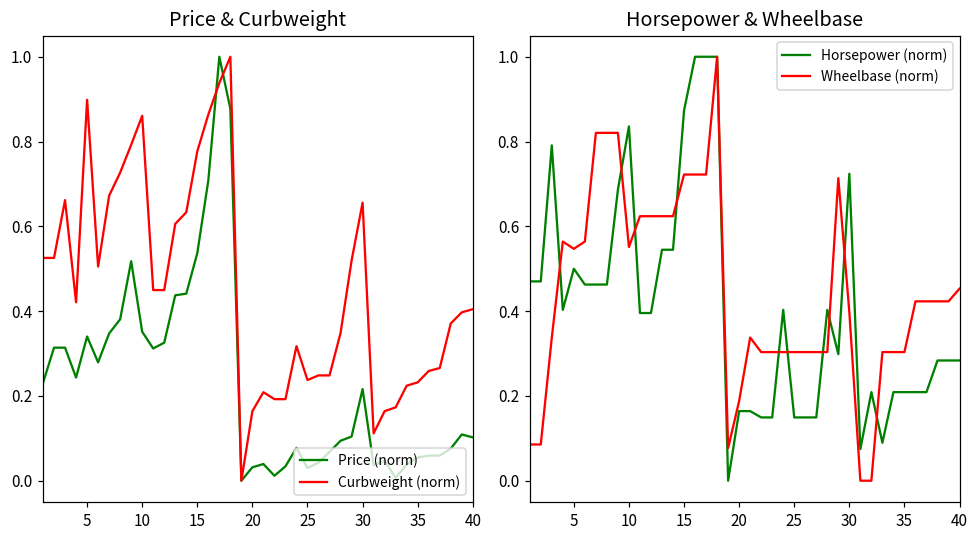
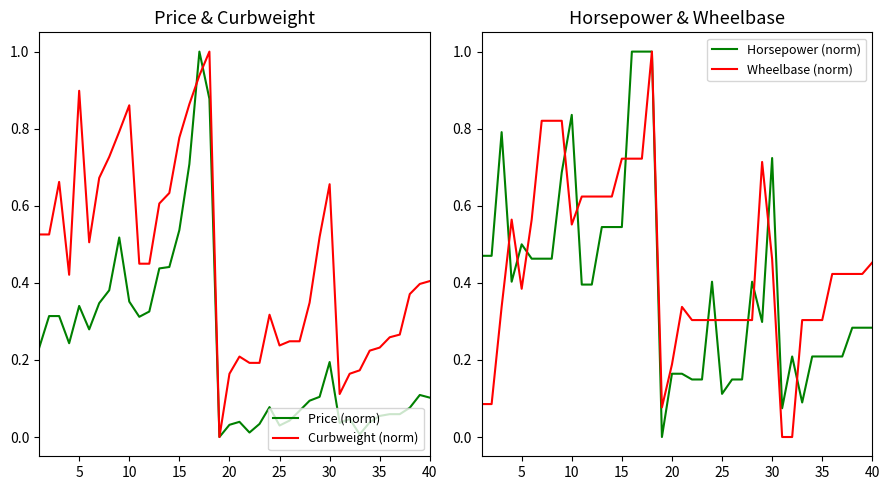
Price & Curbweight, Price (norm), 30: 0.22 -> 0.19
Horsepower & Wheelbase, Wheelbase (norm), 5: 0.55 -> 0.38
Horsepower & Wheelbase, Horsepower (norm), 15: 0.87 -> 0.54
Horsepower & Wheelbase, Horsepower (norm), 25: 0.15 -> 0.11
Horsepower & Wheelbase, Wheelbase (norm), 30: 0.40 -> 0.46
